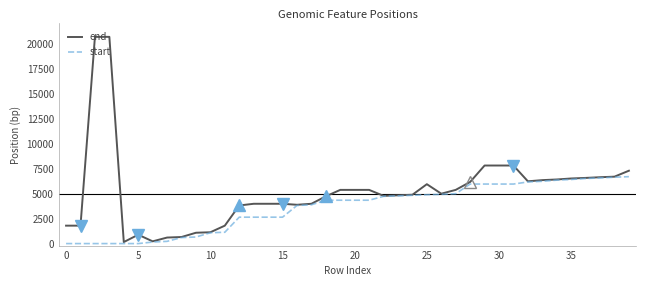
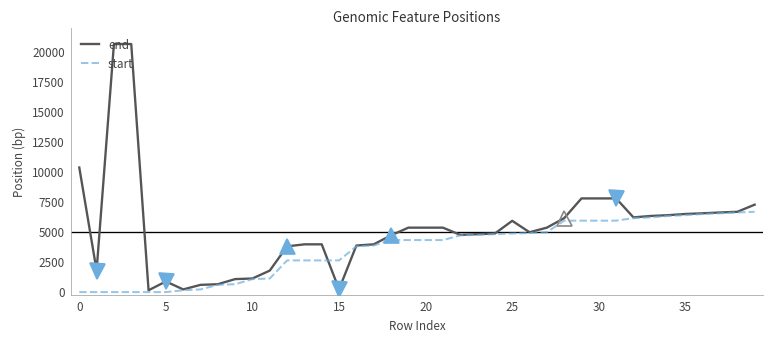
end, 0: 1800 -> 10400
end, 15: 4000 -> 200
